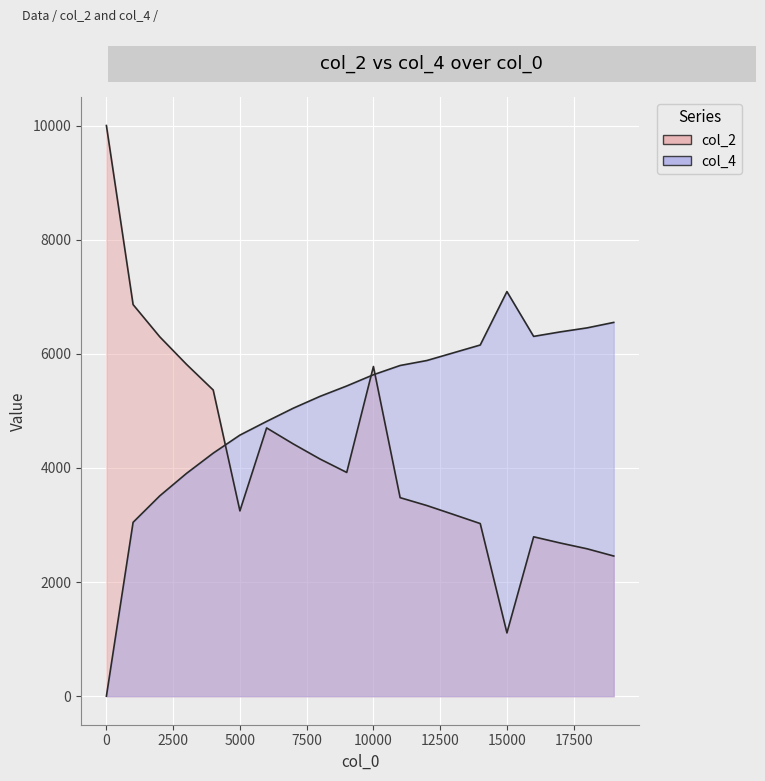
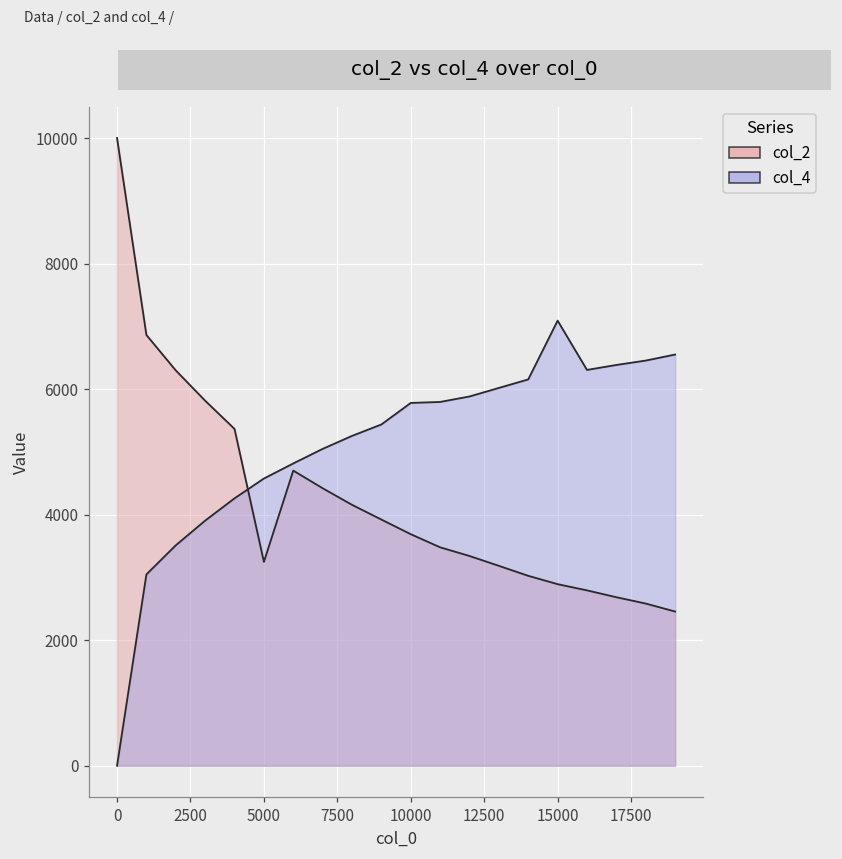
col_2, 10000: 5800 -> 3700
col_4, 10000: 5600 -> 5800
col_2, 15000: 1100 -> 2900
